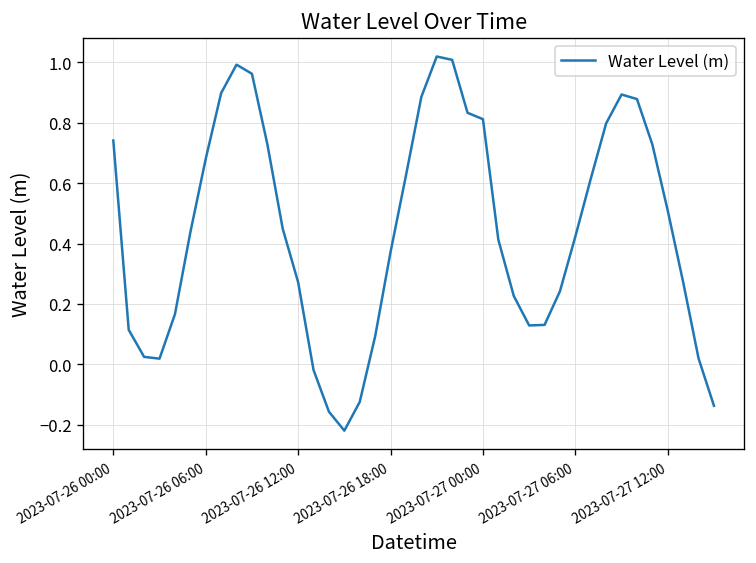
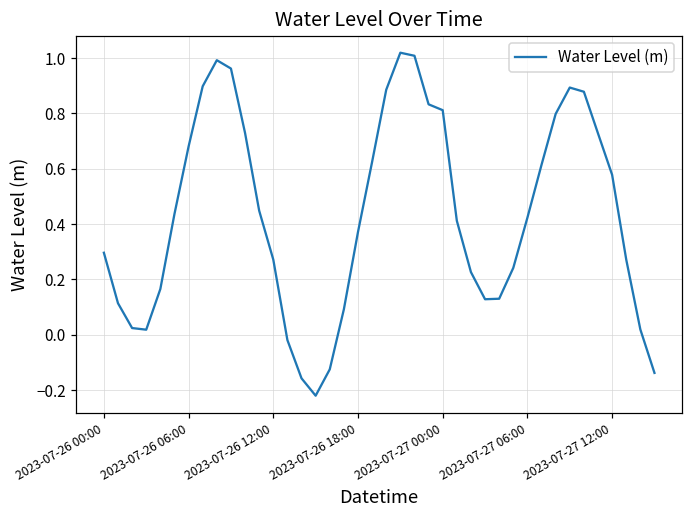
2023-07-26 00:00: 0.74 -> 0.30
2023-07-27 12:00: 0.51 -> 0.58
